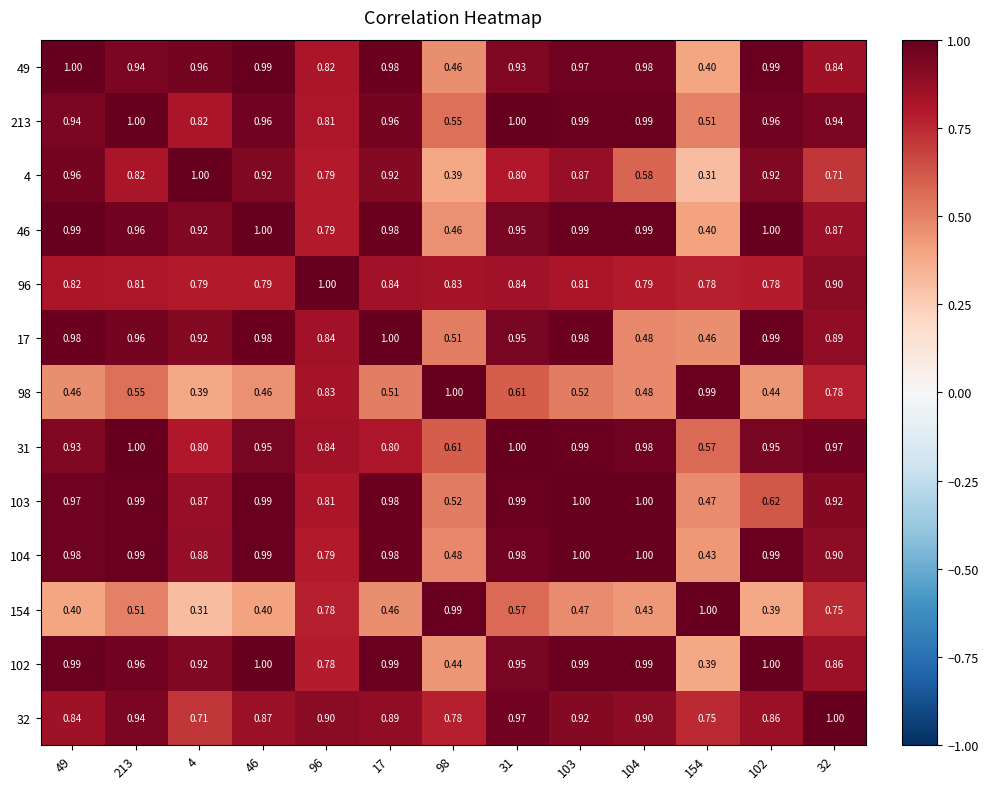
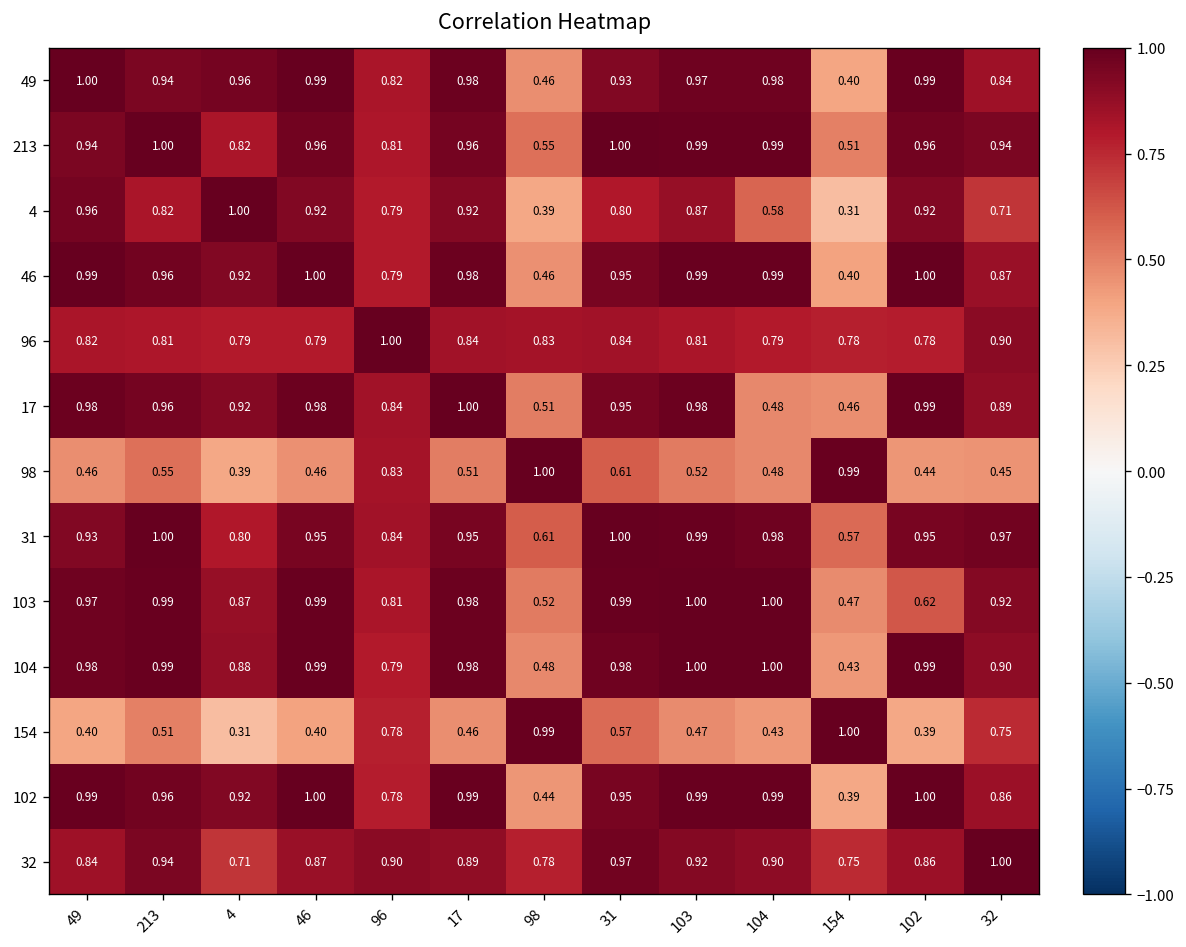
98, 32: 0.78 -> 0.45
31, 17: 0.80 -> 0.95
